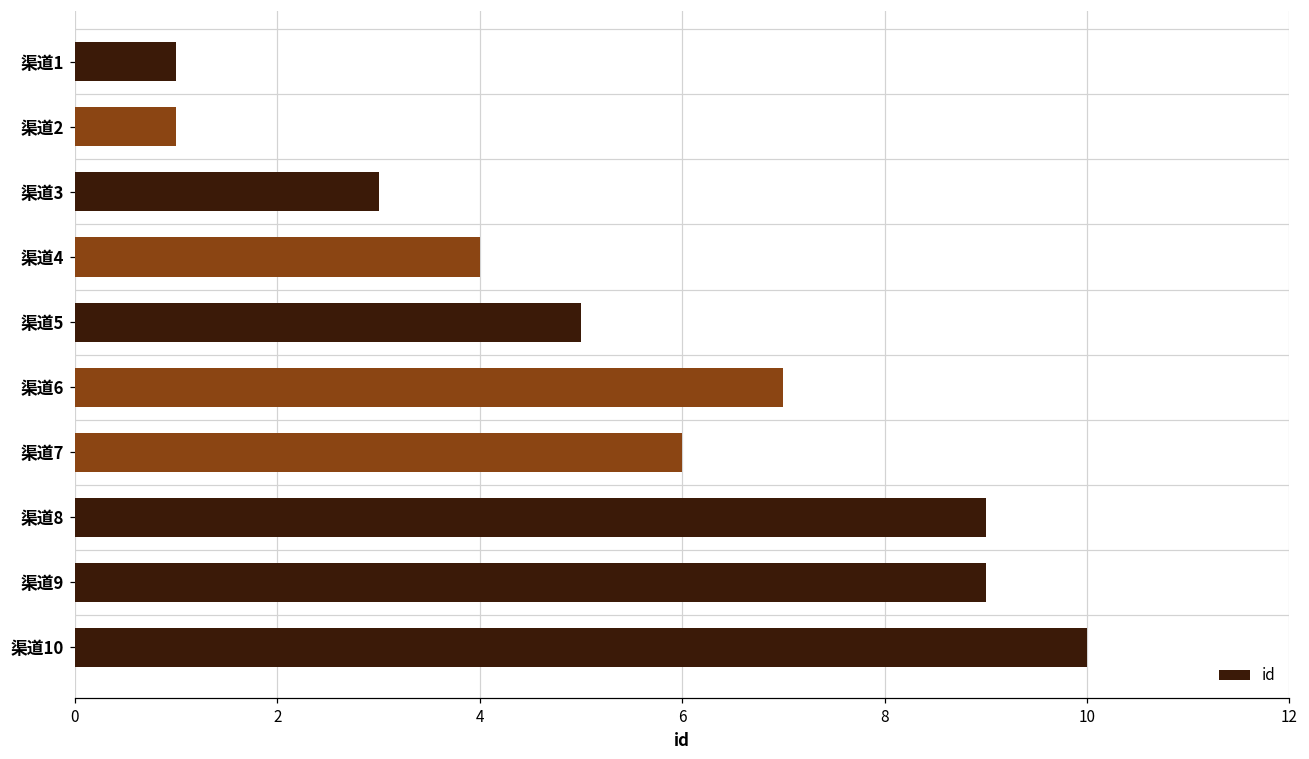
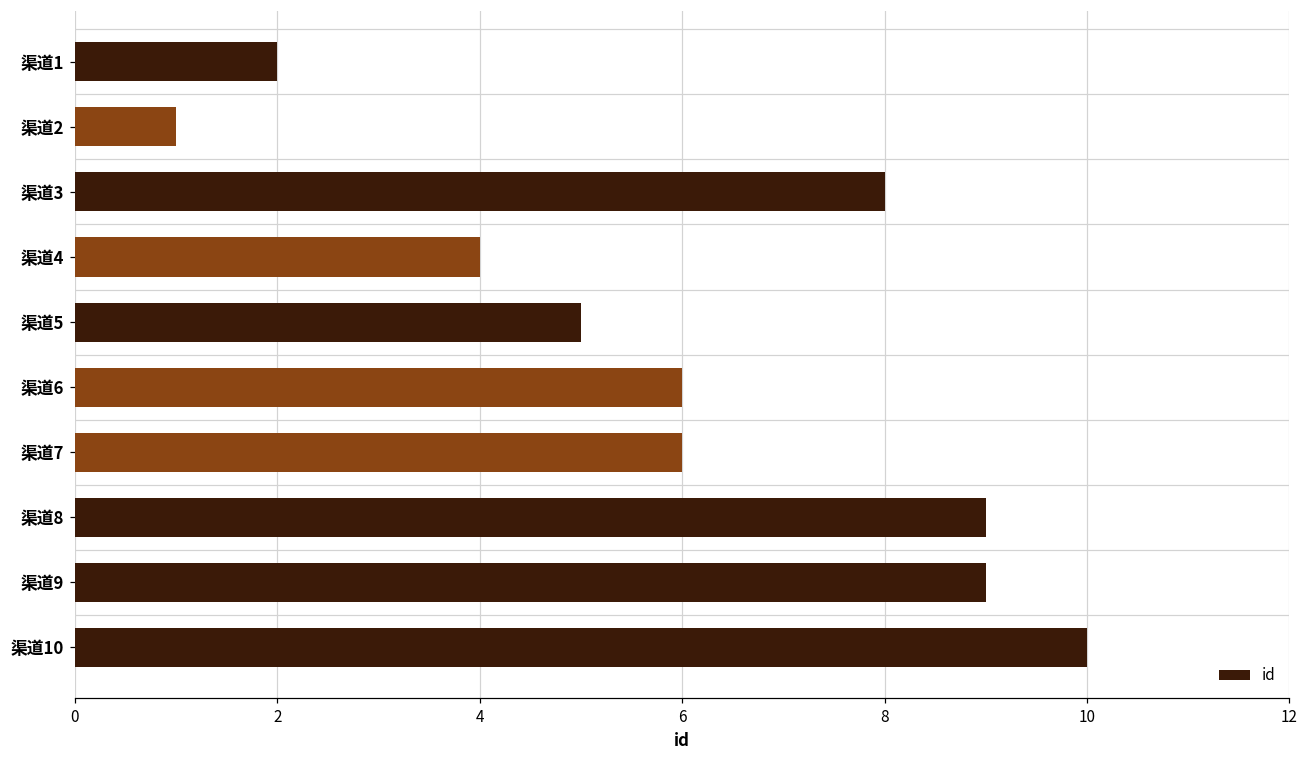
渠道1: 1 -> 2
渠道3: 3 -> 8
渠道6: 7 -> 6
